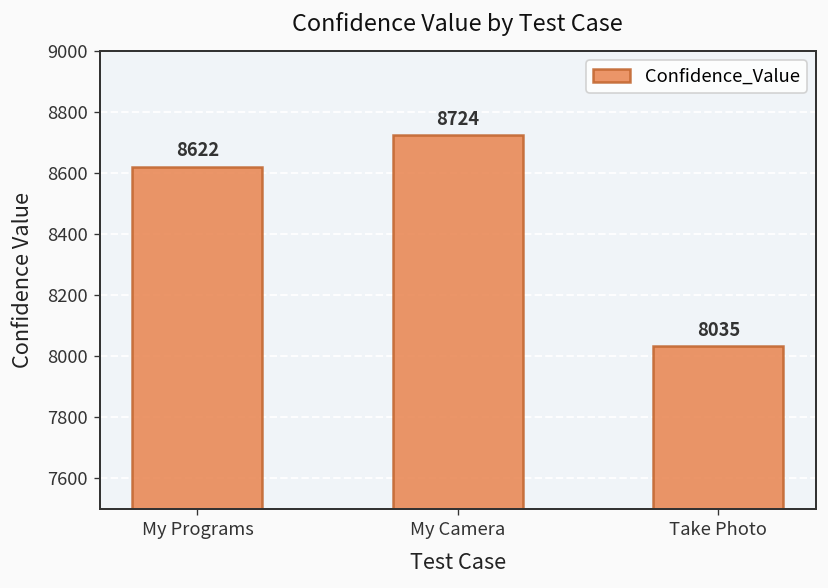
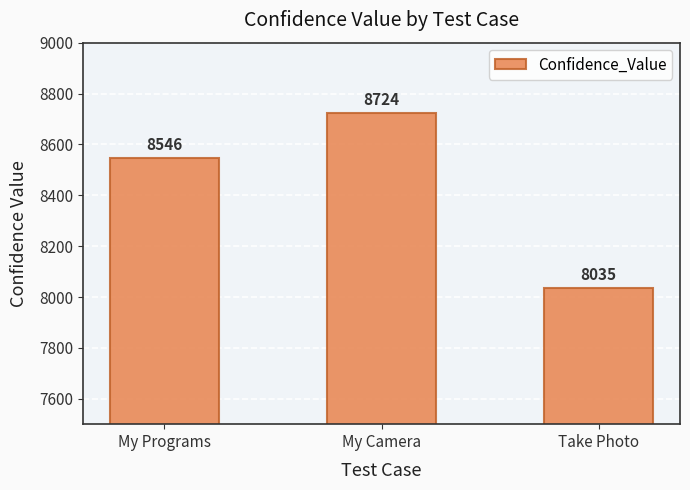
My Programs: 8622 -> 8546
